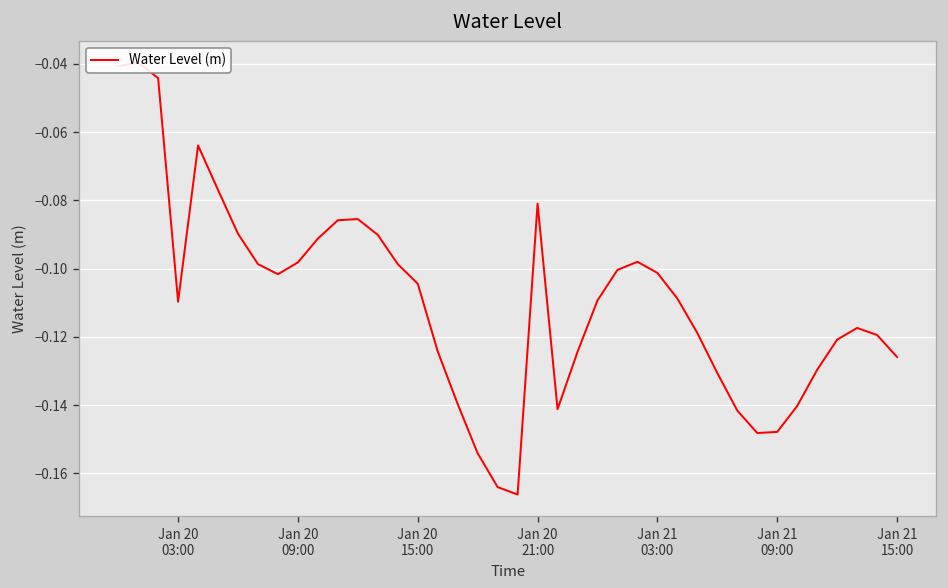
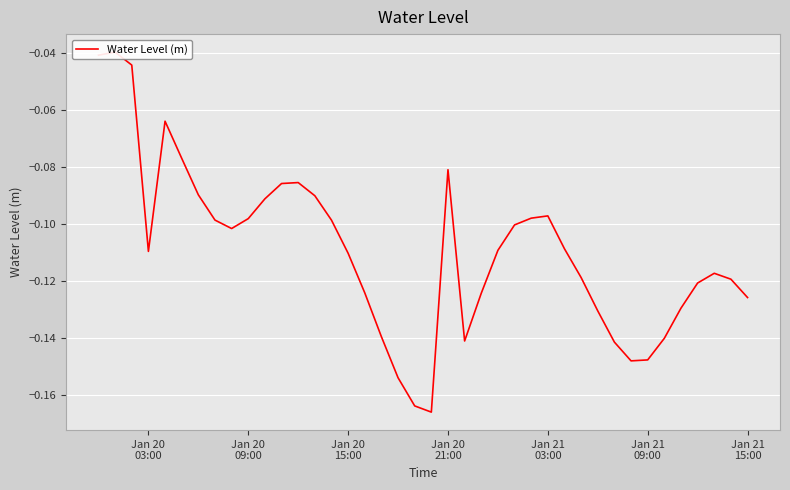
Jan 20 15:00: -0.104 -> -0.110
Jan 21 03:00: -0.101 -> -0.097
